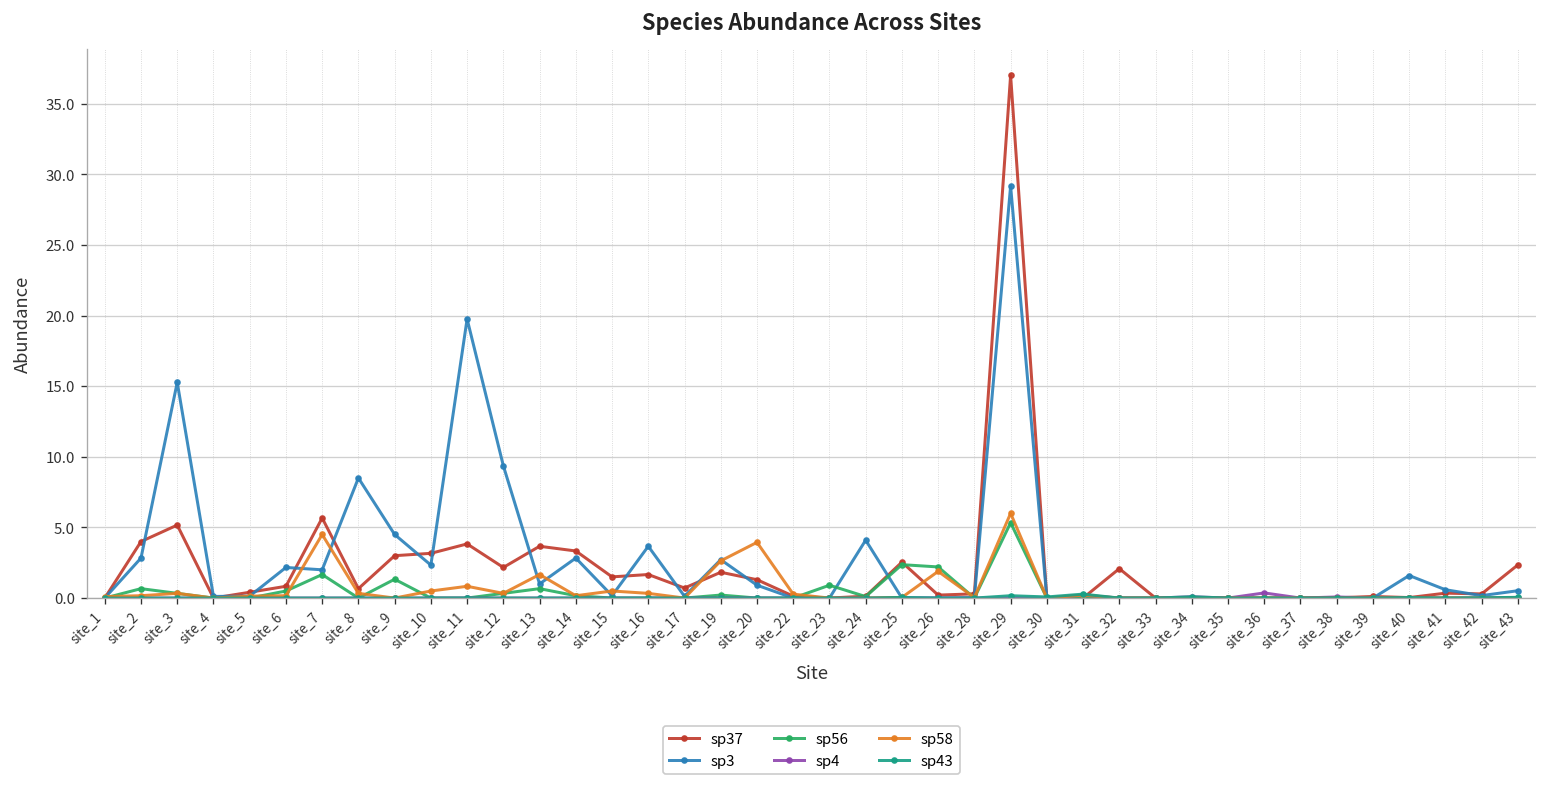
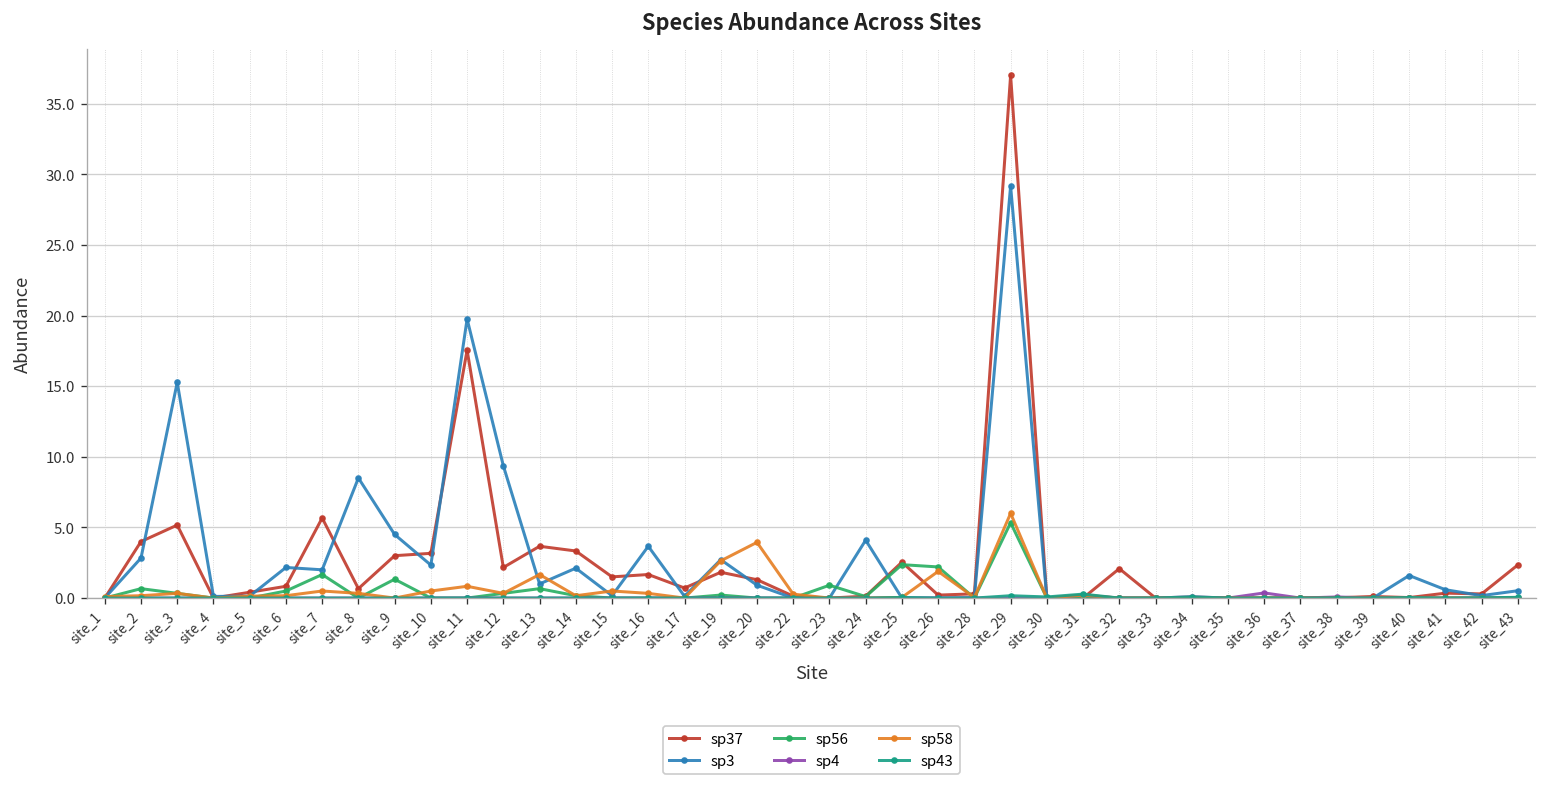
sp58, site_7: 4.5 -> 0.5
sp37, site_11: 3.8 -> 17.5
sp3, site_14: 2.8 -> 2.1
